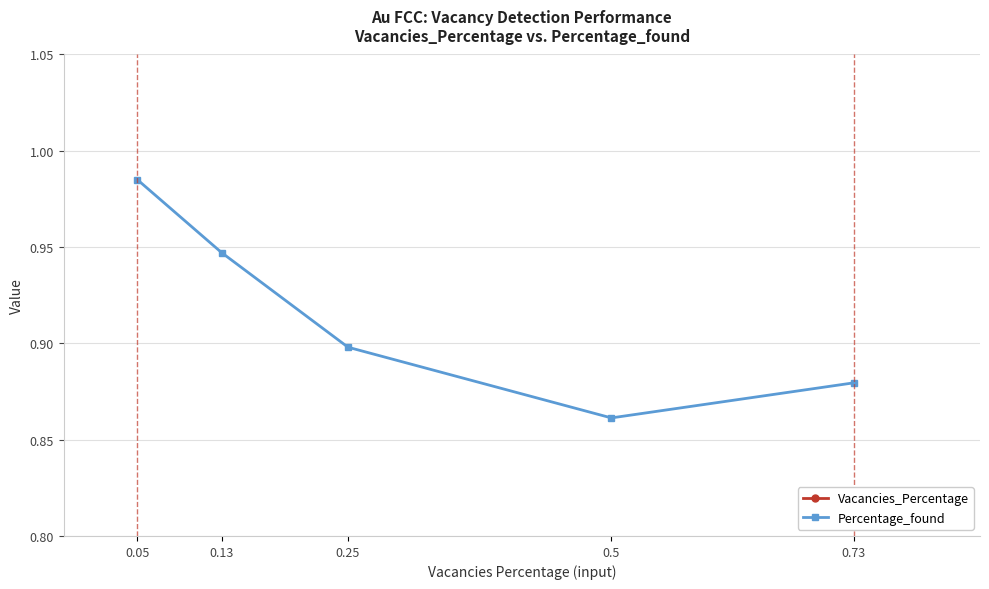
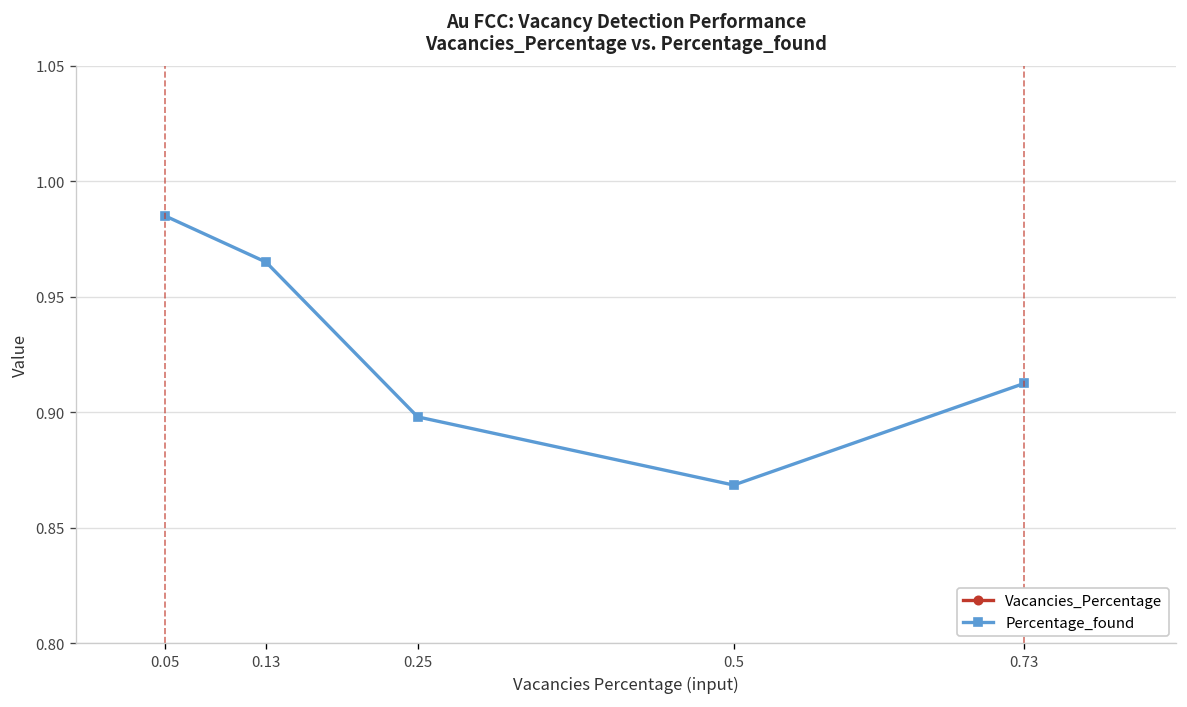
Percentage_found, 0.13: 0.947 -> 0.965
Percentage_found, 0.5: 0.861 -> 0.869
Percentage_found, 0.73: 0.880 -> 0.913
